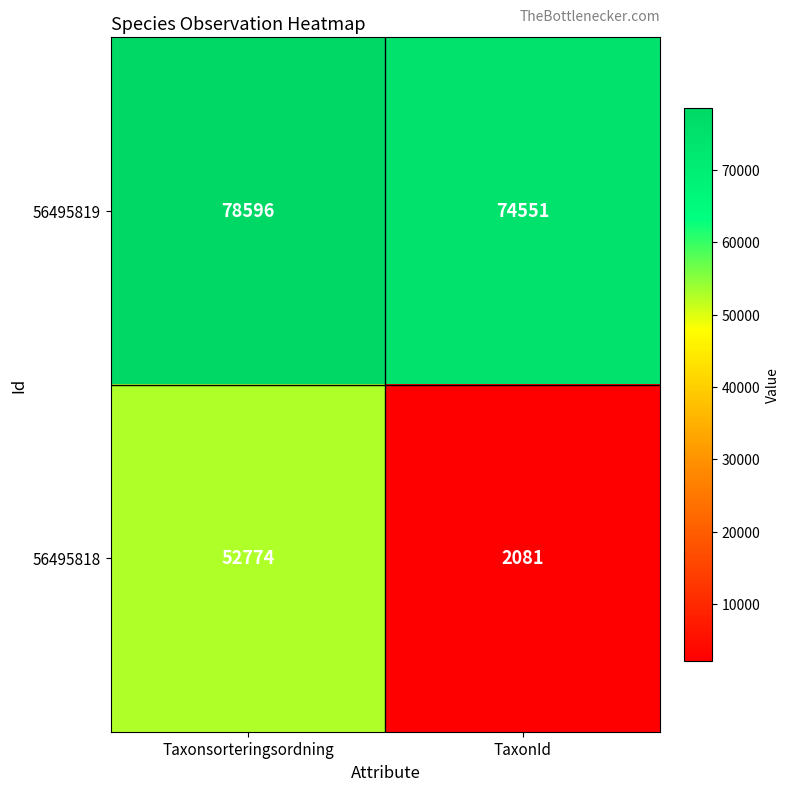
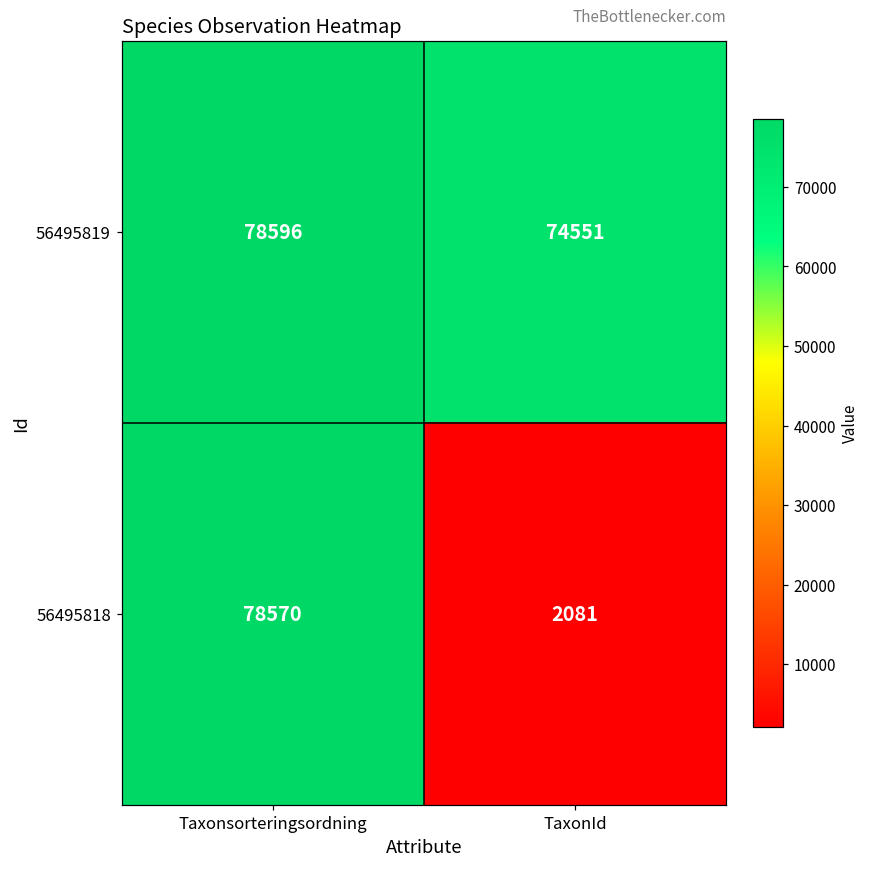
56495818, Taxonsorteringsordning: 52774 -> 78570
